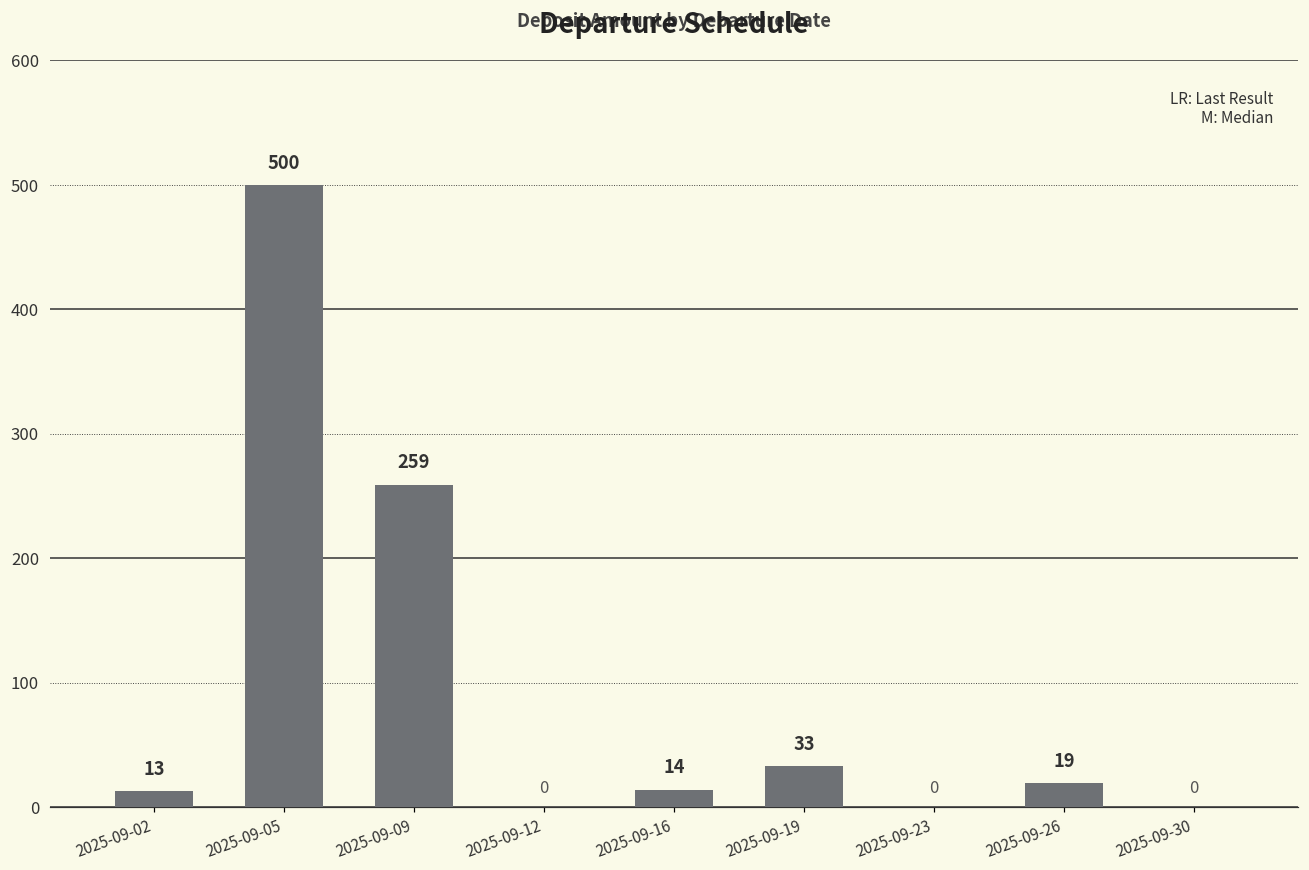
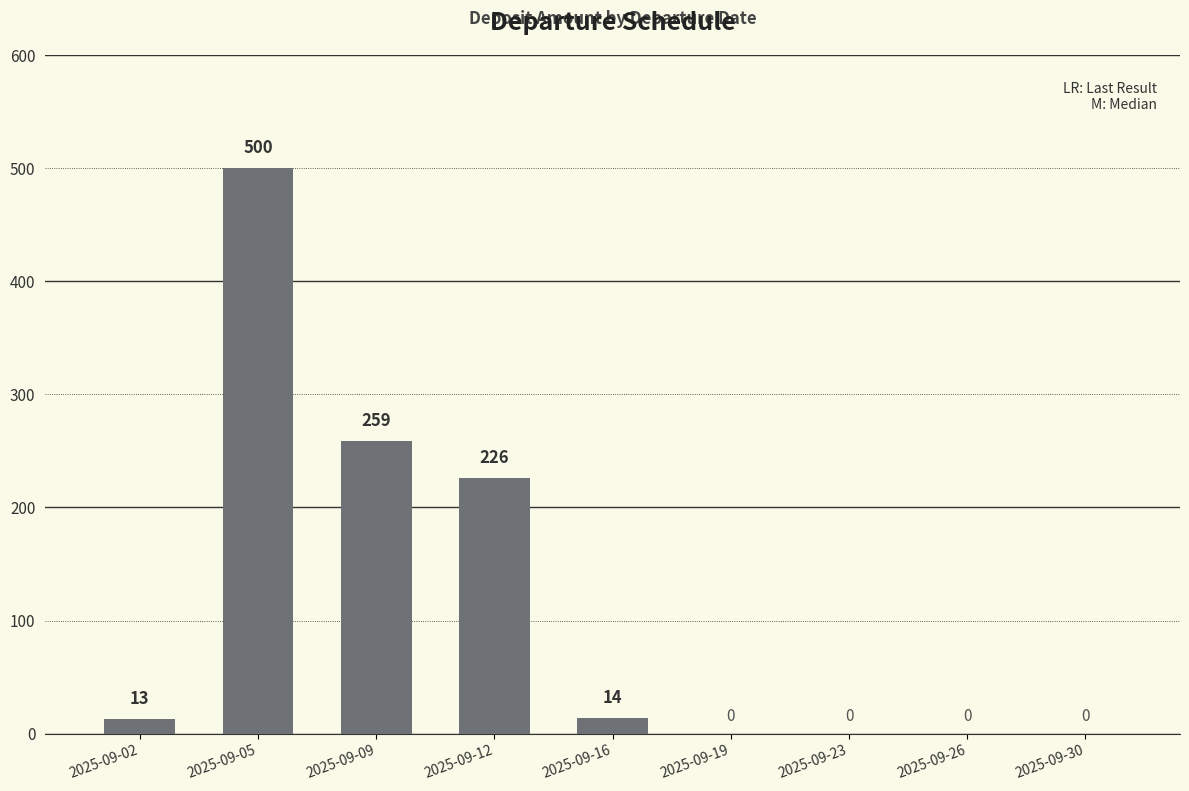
2025-09-12: 0 -> 226
2025-09-19: 33 -> 0
2025-09-26: 19 -> 0
